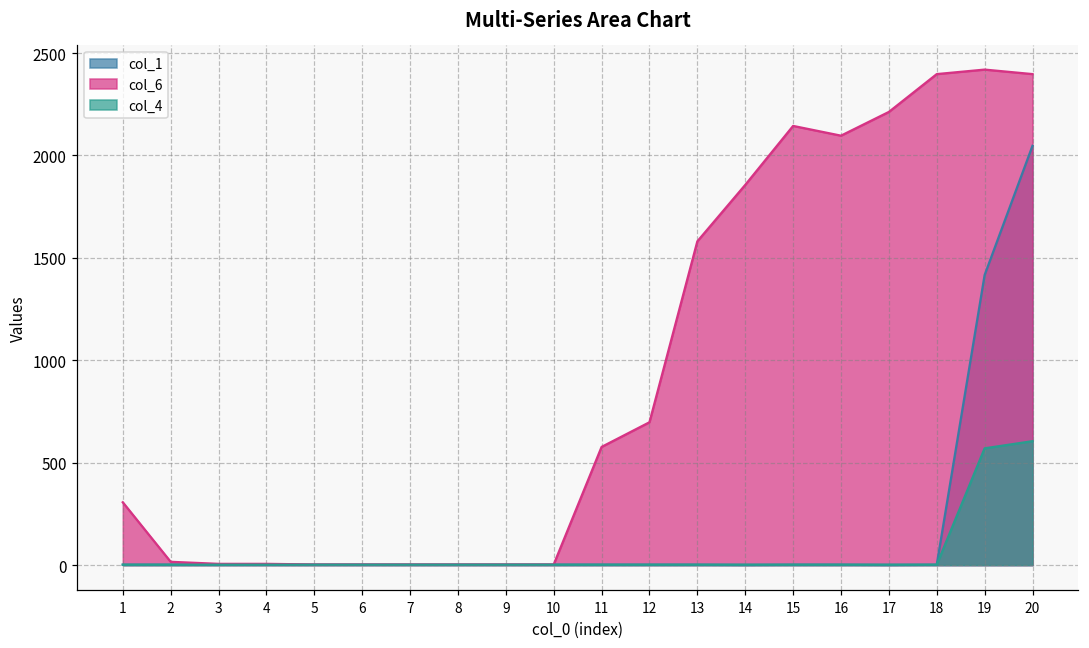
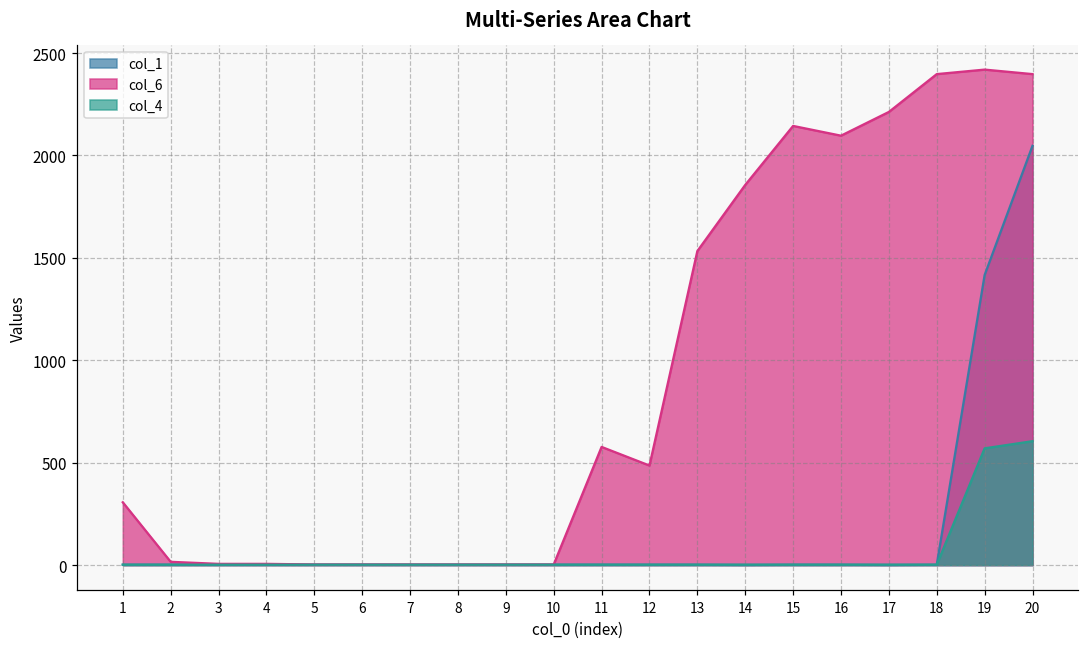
col_6, 12: 700 -> 490
col_6, 13: 1580 -> 1530
